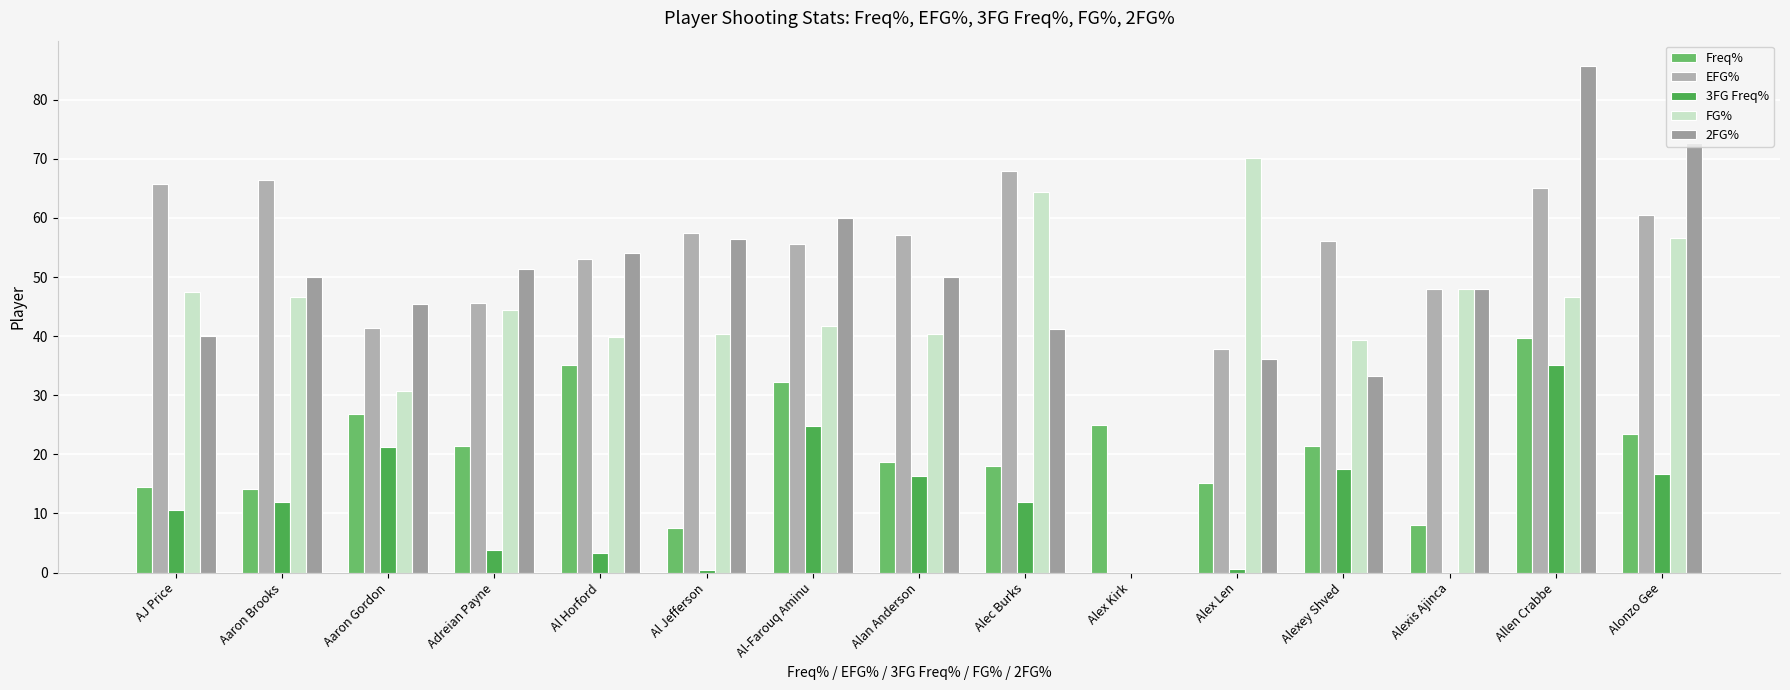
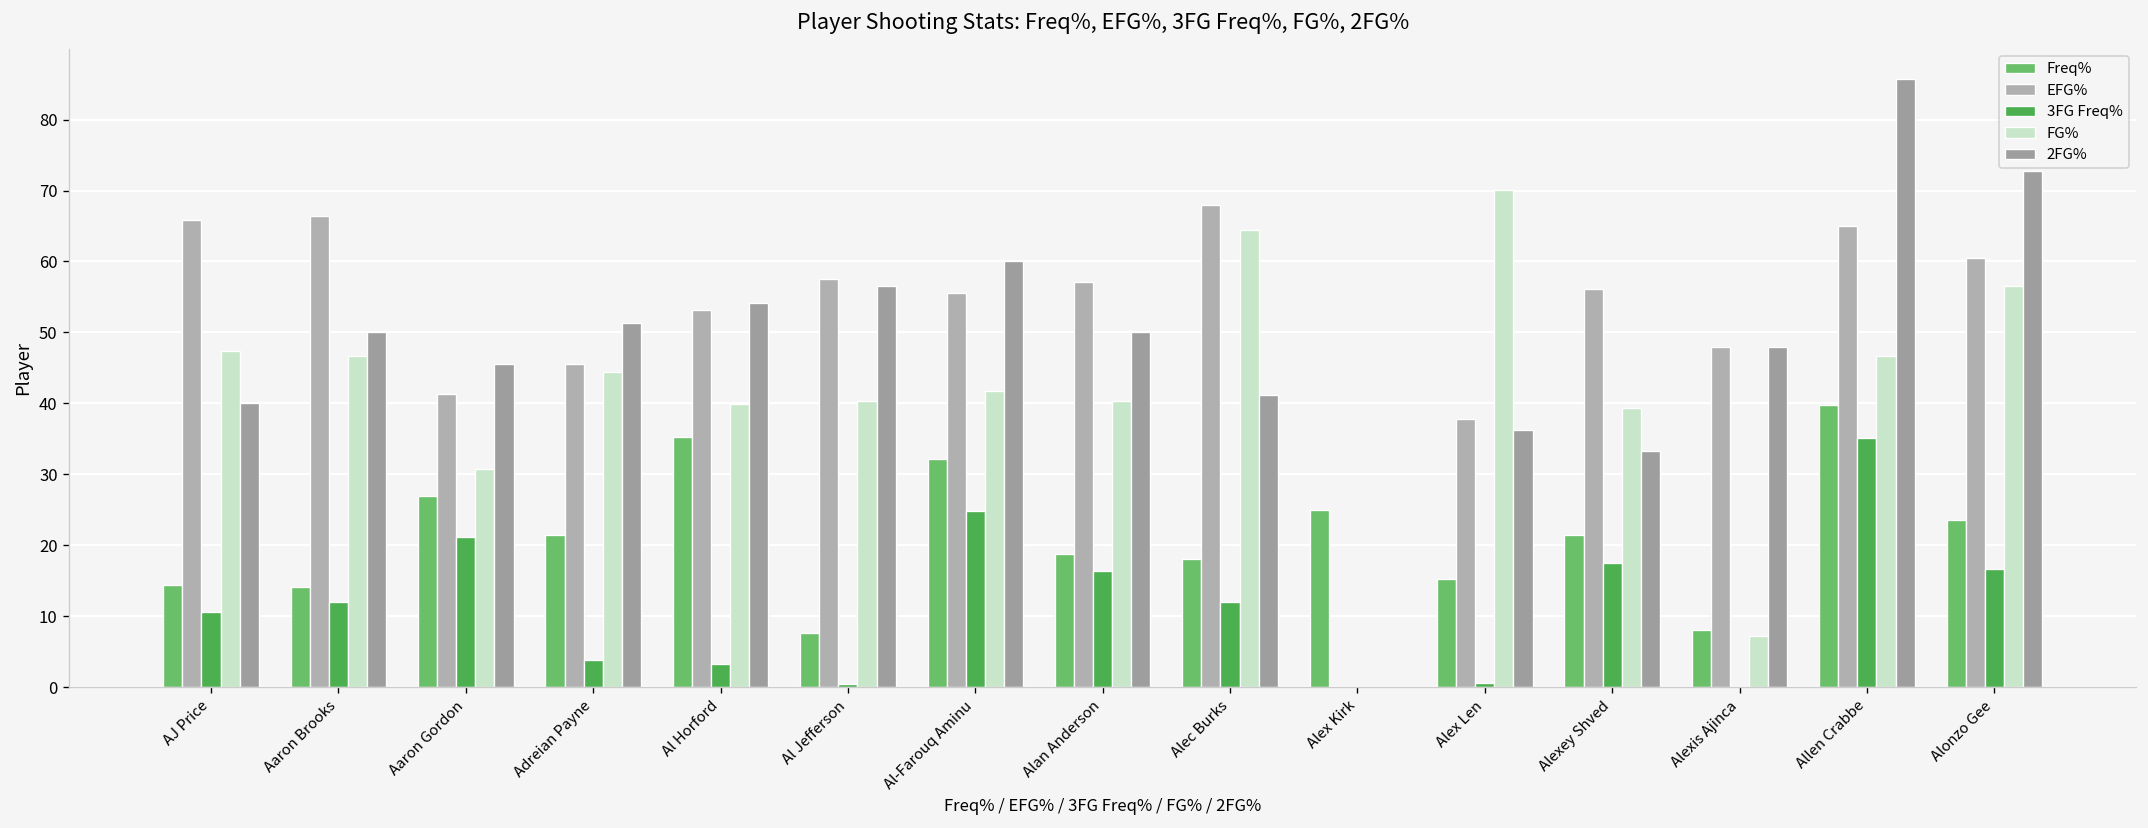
FG%, Alexis Ajinca: 48 -> 7
